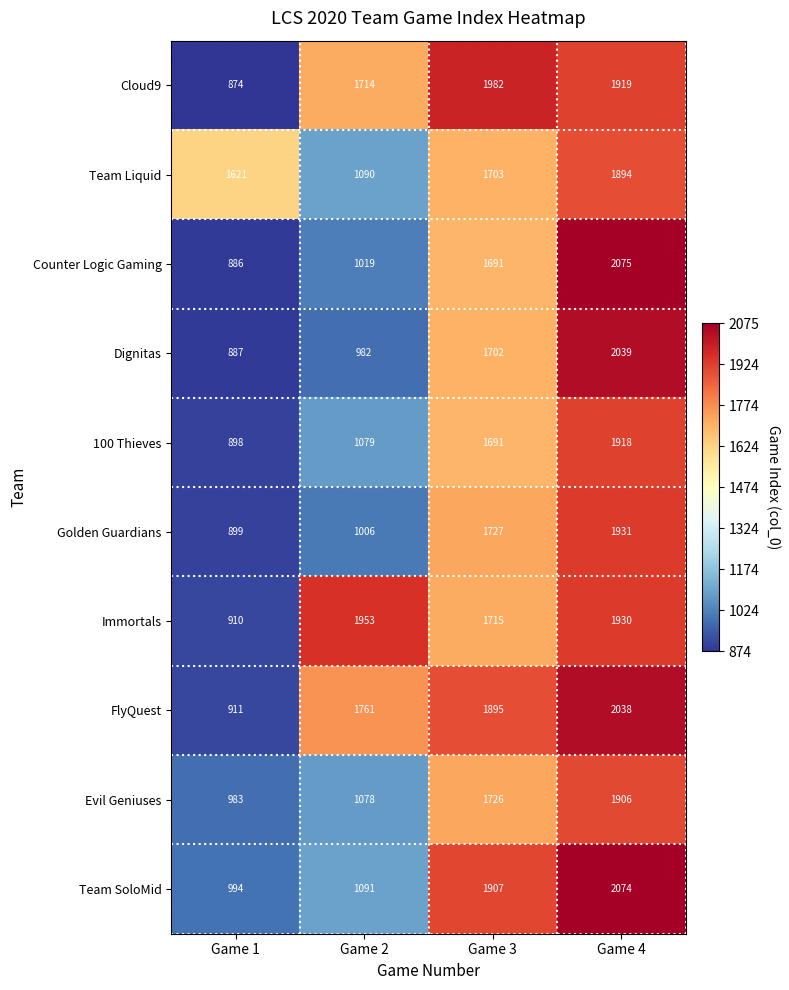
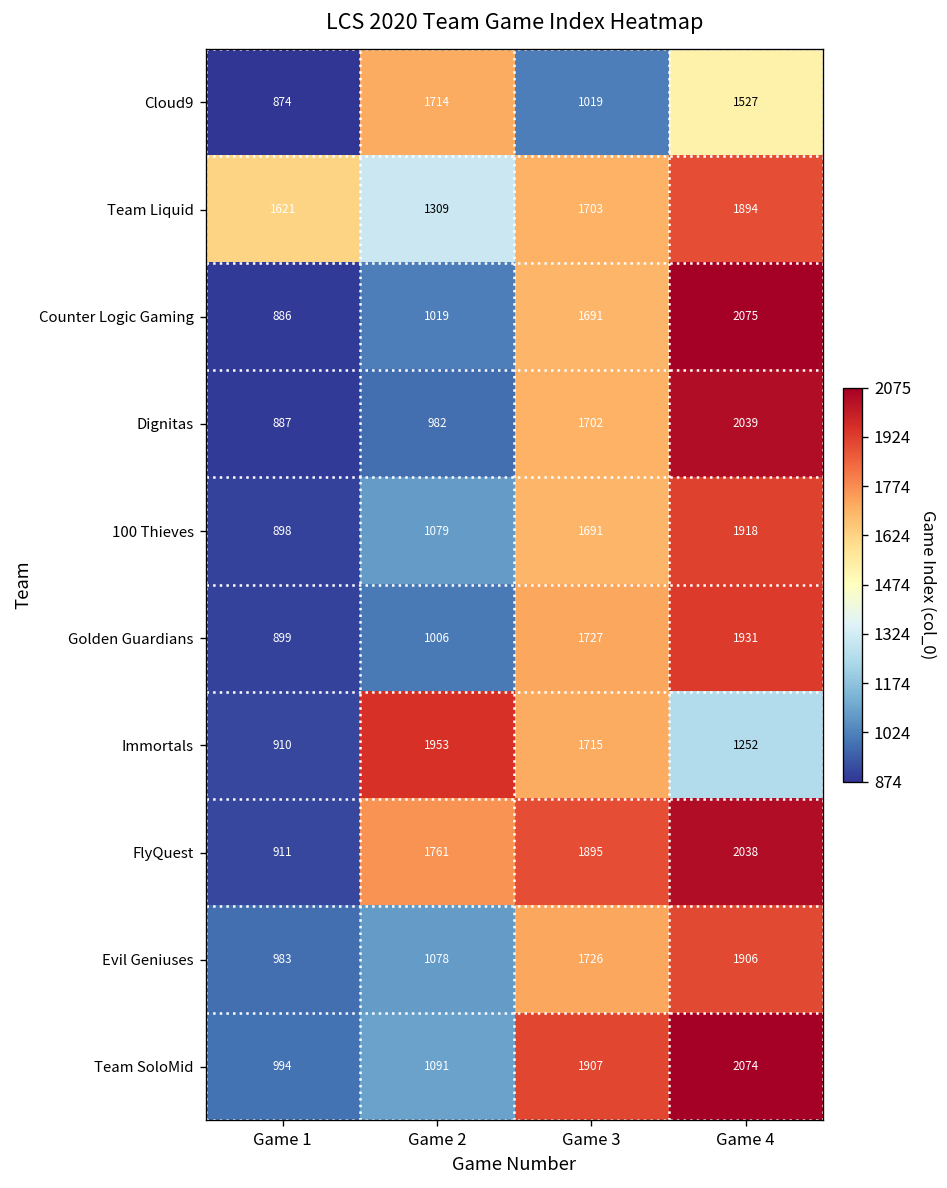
Cloud9, Game 3: 1982 -> 1019
Cloud9, Game 4: 1919 -> 1527
Team Liquid, Game 2: 1090 -> 1309
Immortals, Game 4: 1930 -> 1252
